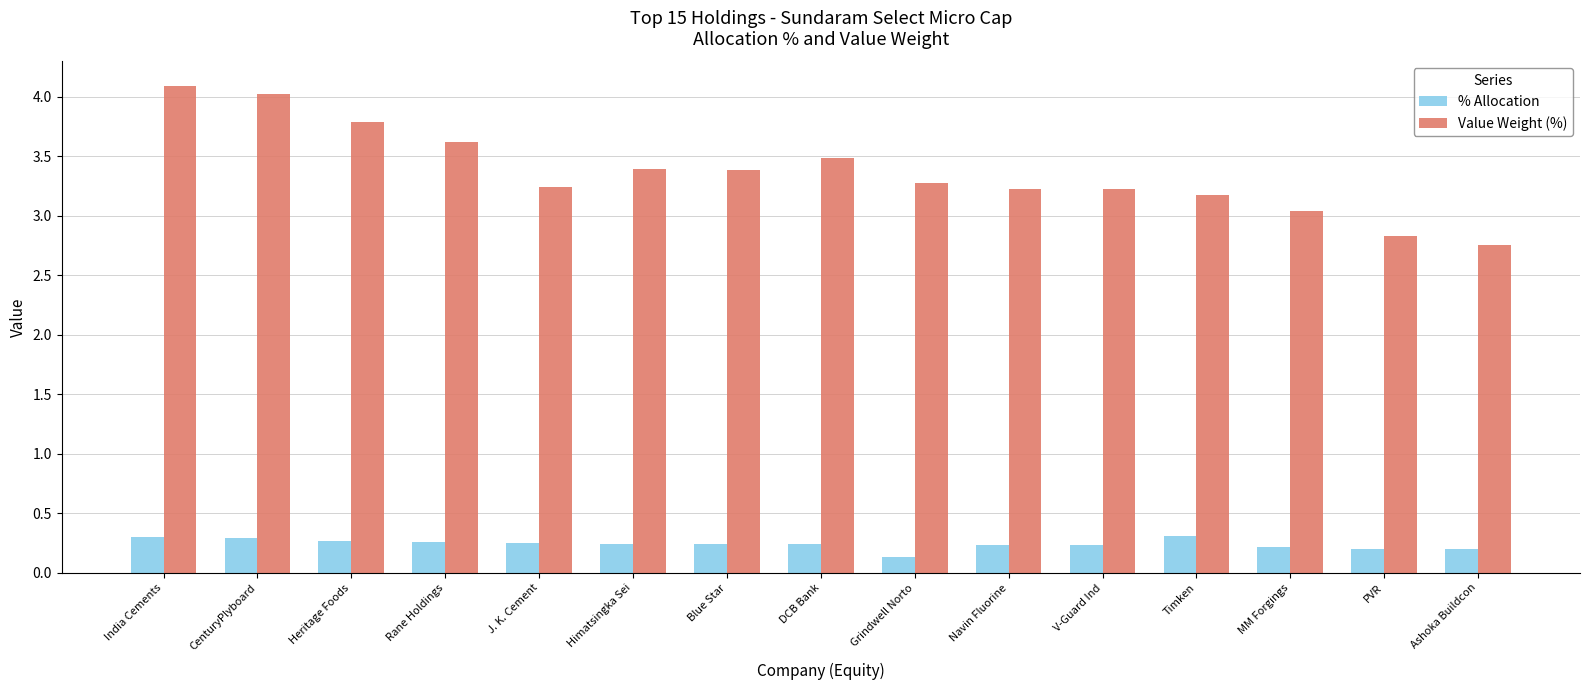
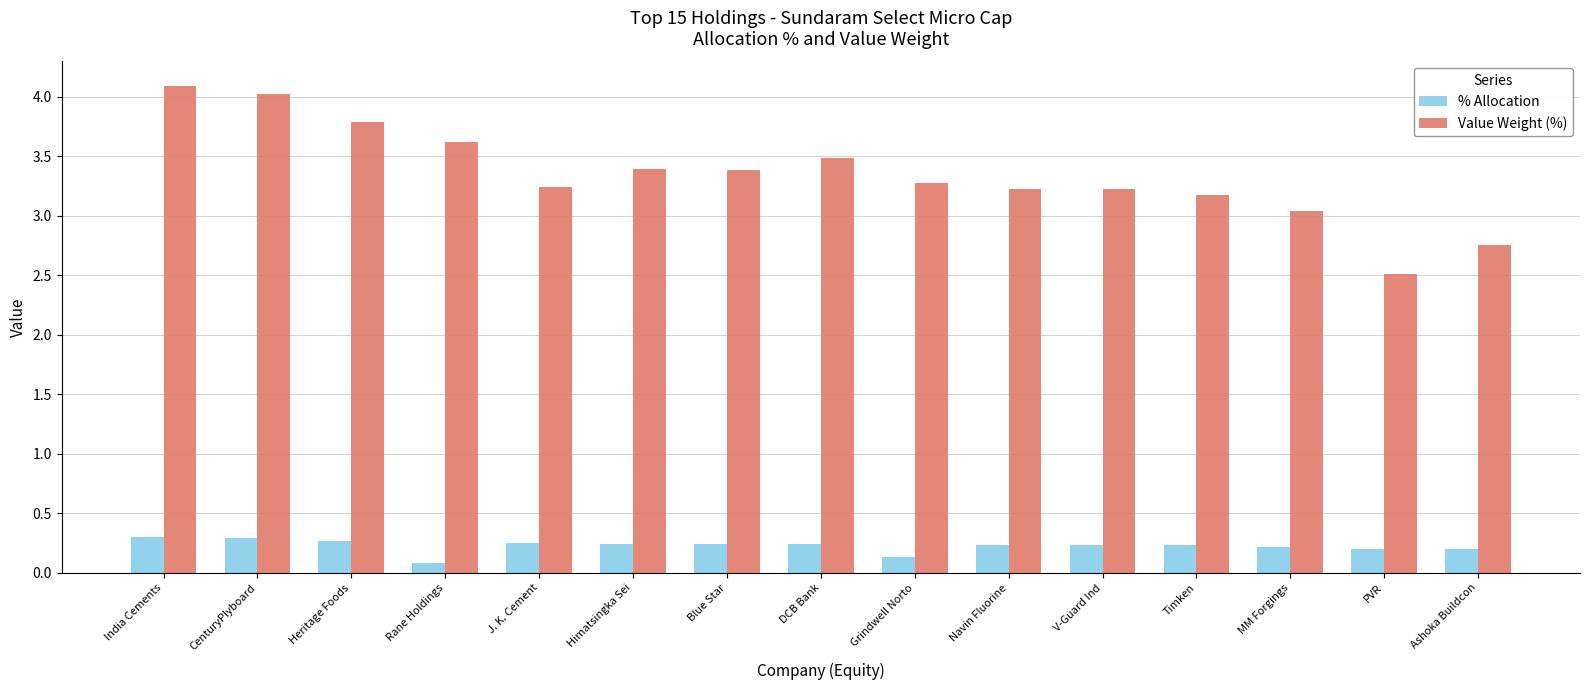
% Allocation, Rane Holdings: 0.26 -> 0.08
% Allocation, Timken: 0.31 -> 0.23
Value Weight (%), PVR: 2.83 -> 2.51
